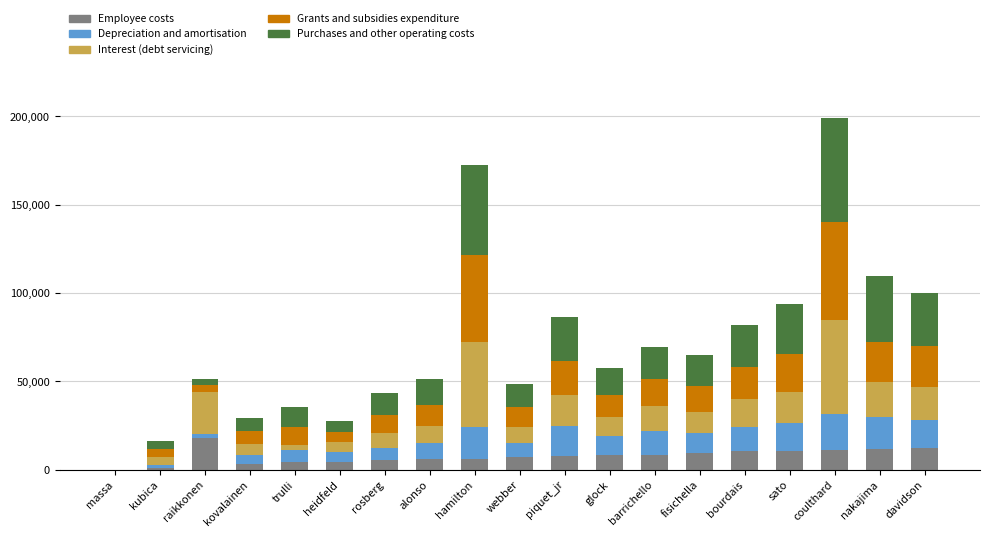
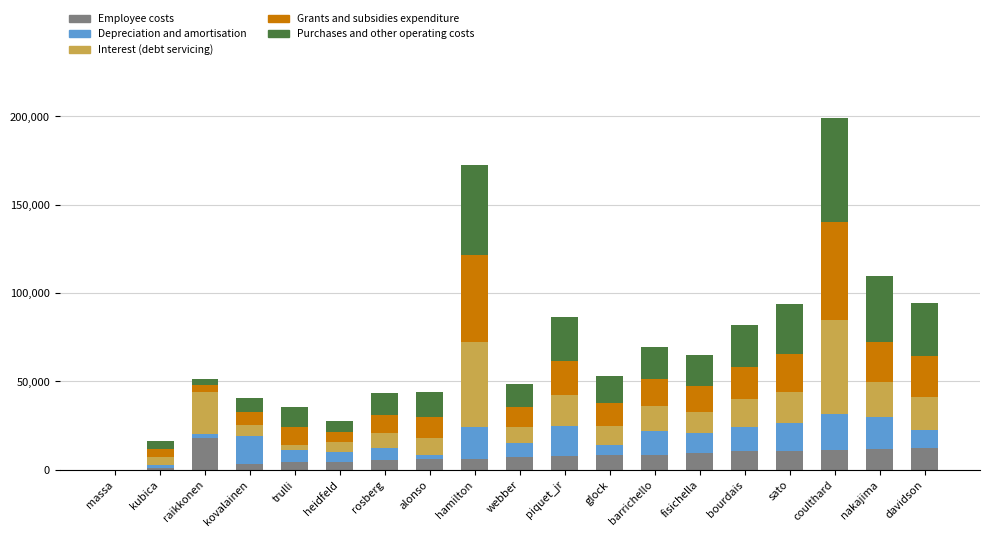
Depreciation and amortisation, kovalainen: 5,000 -> 16,000
Depreciation and amortisation, alonso: 9,000 -> 2,000
Depreciation and amortisation, glock: 11,000 -> 6,000
Depreciation and amortisation, davidson: 16,000 -> 10,000
